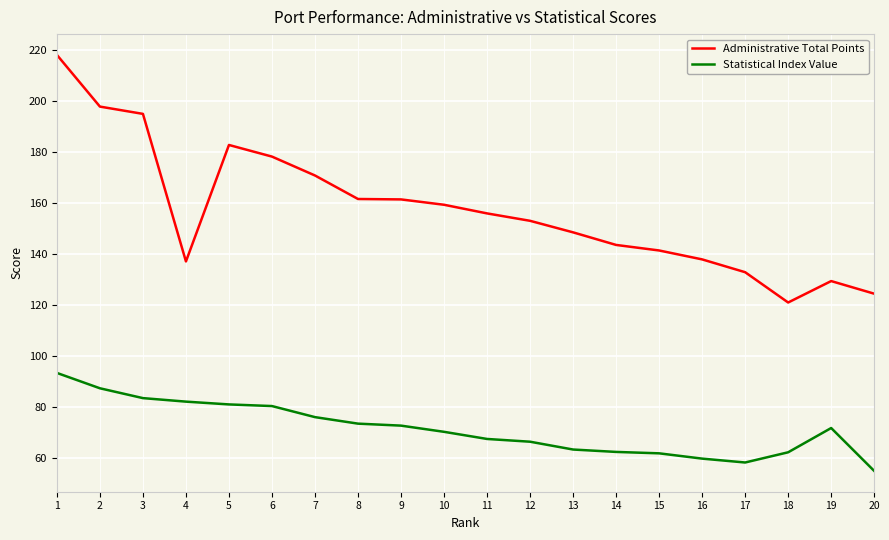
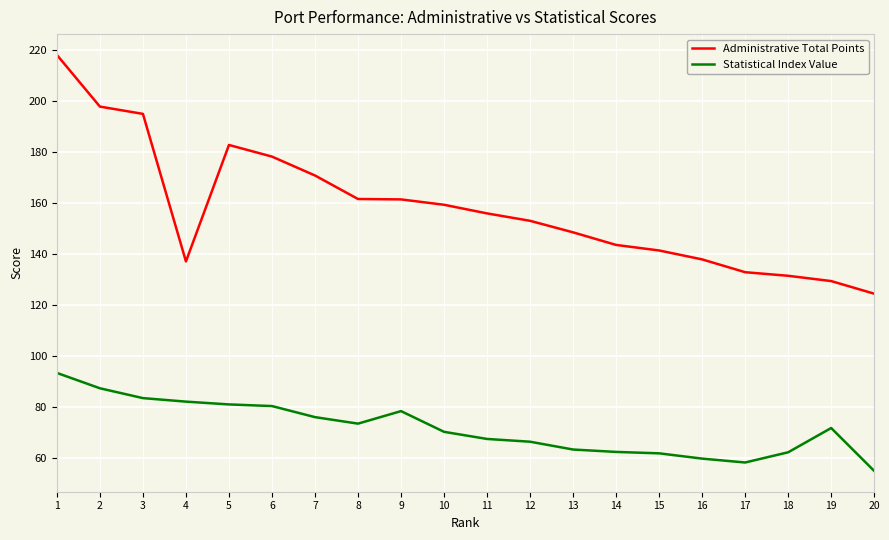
Statistical Index Value, 9: 73 -> 78
Administrative Total Points, 18: 121 -> 131
